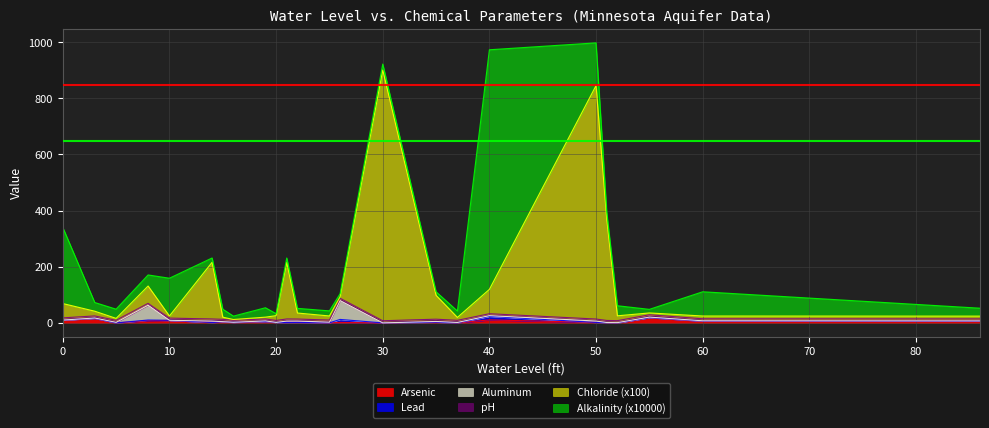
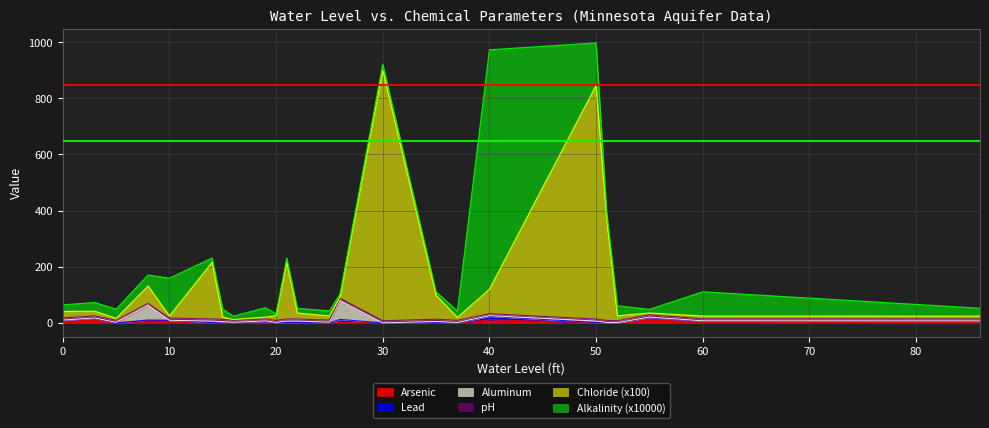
Chloride (x100), 0: 50 -> 20
Alkalinity (x10000), 0: 270 -> 20
